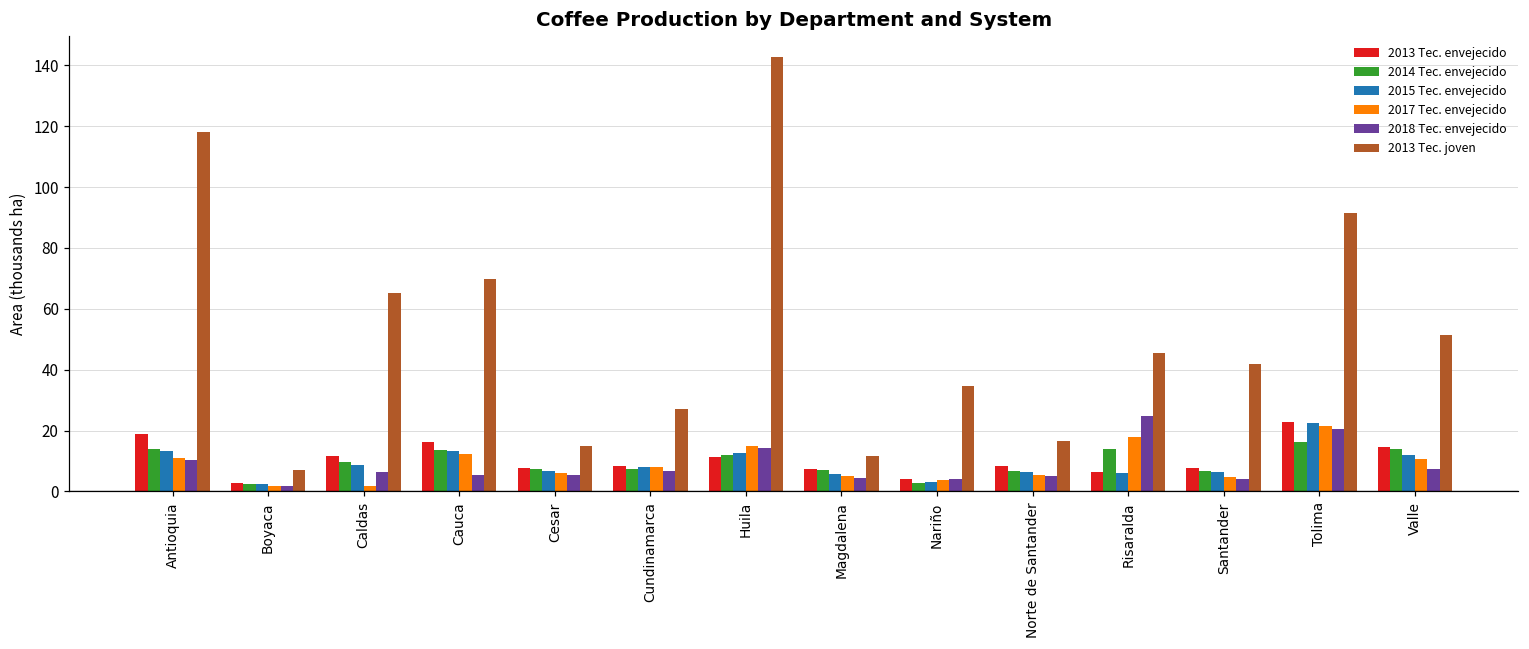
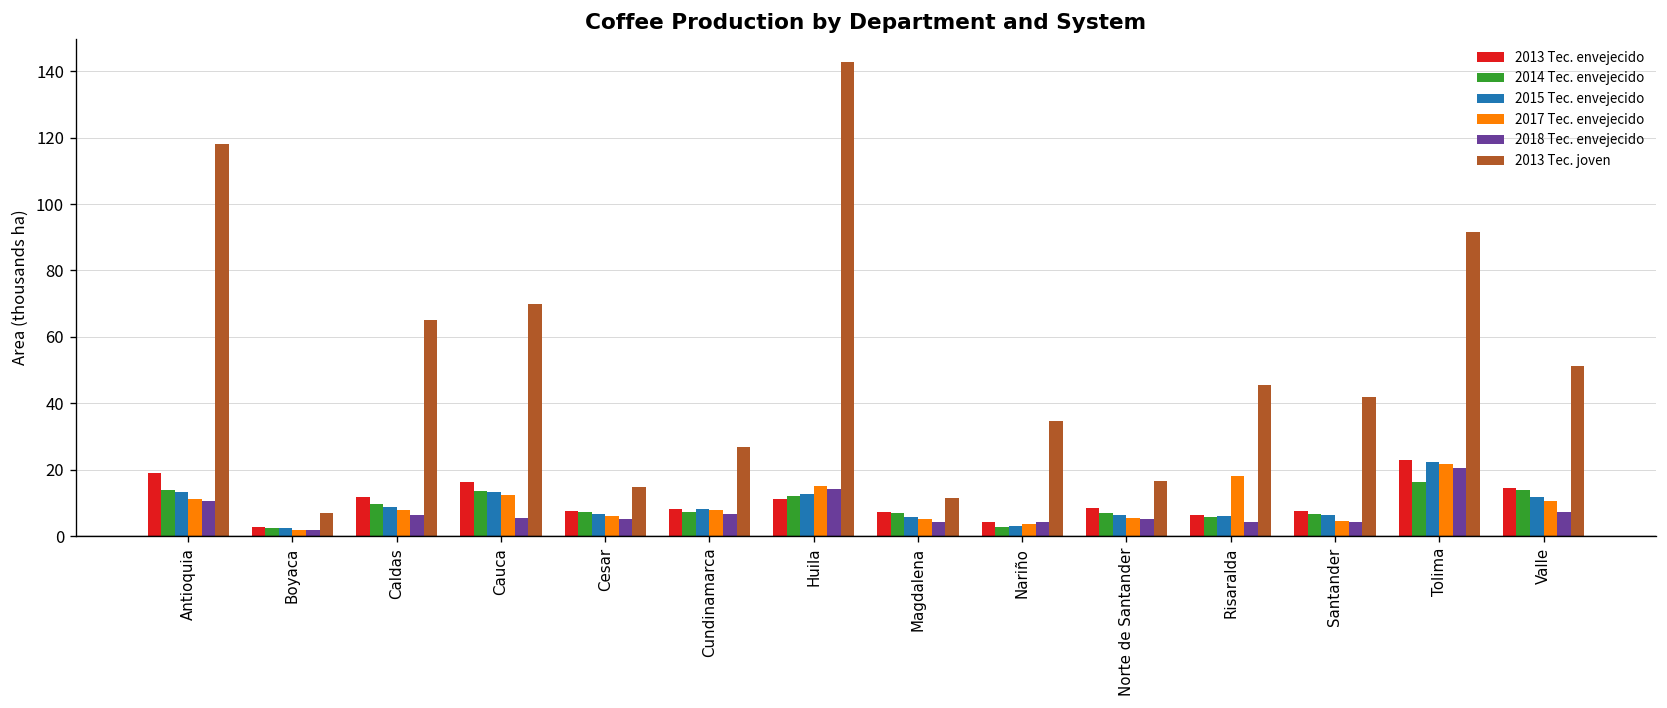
2017 Tec. envejecido, Caldas: 2 -> 8
2014 Tec. envejecido, Risaralda: 14 -> 6
2018 Tec. envejecido, Risaralda: 25 -> 4
